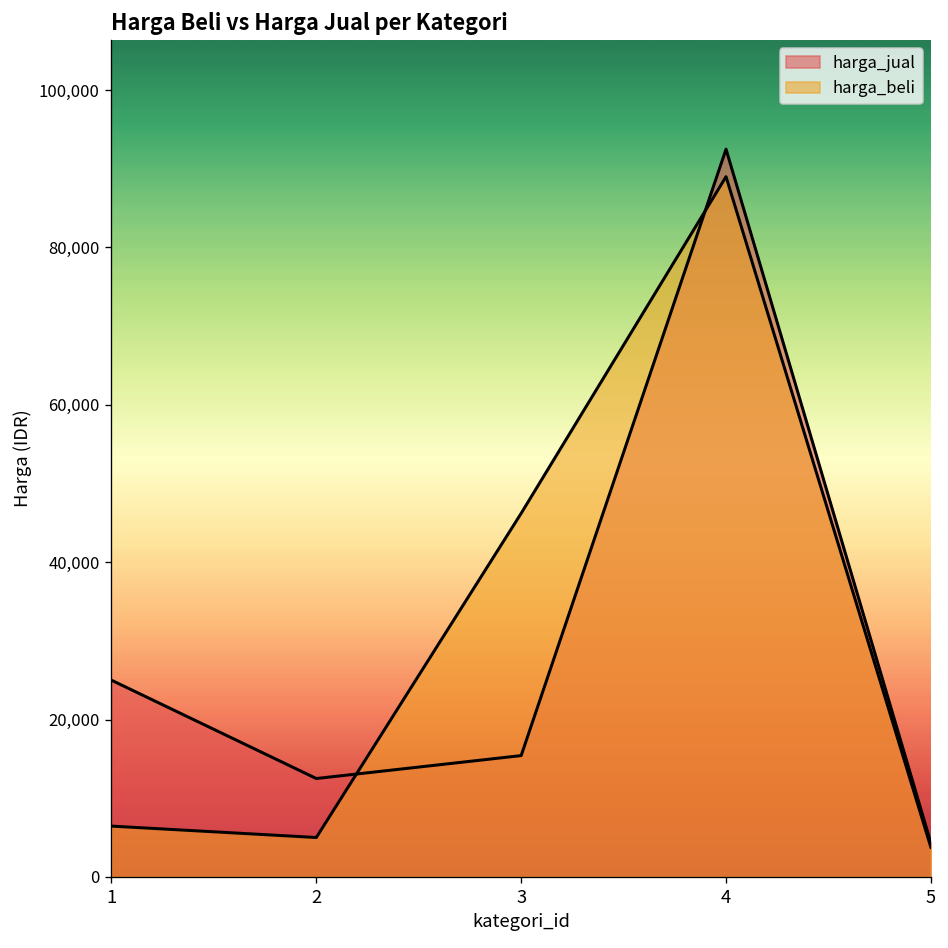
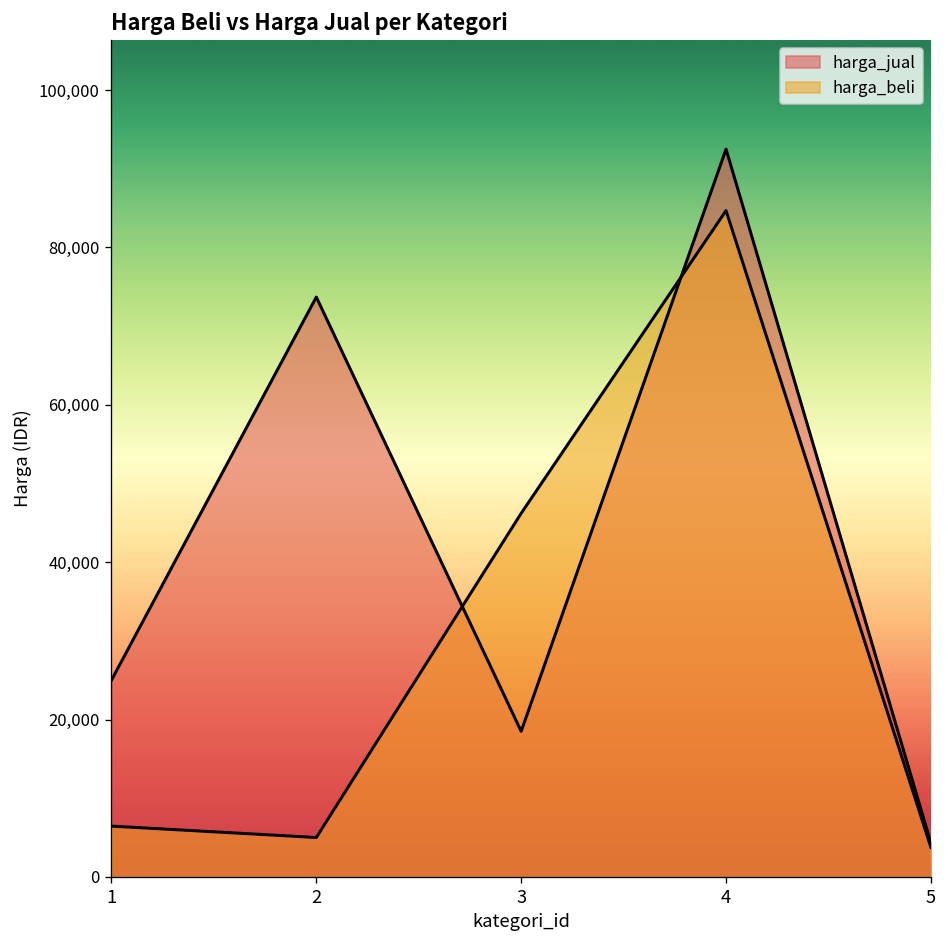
harga_jual, 2: 13,000 -> 74,000
harga_jual, 3: 15,000 -> 19,000
harga_beli, 4: 89,000 -> 85,000
